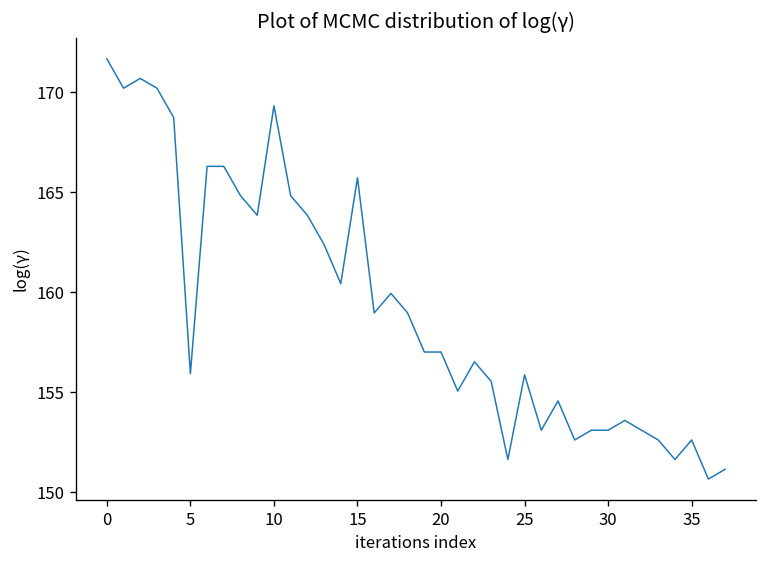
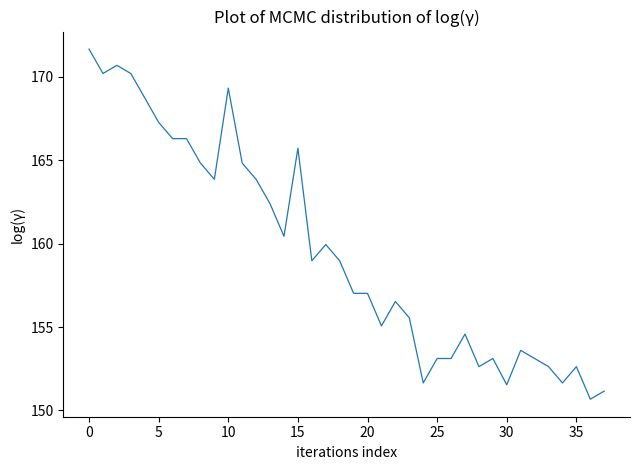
5: 155.9 -> 167.3
25: 155.9 -> 153.1
30: 153.1 -> 151.5
